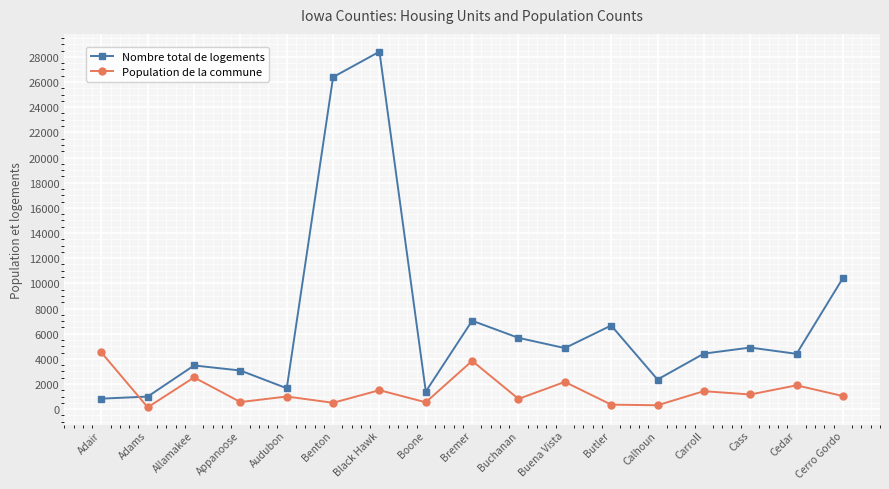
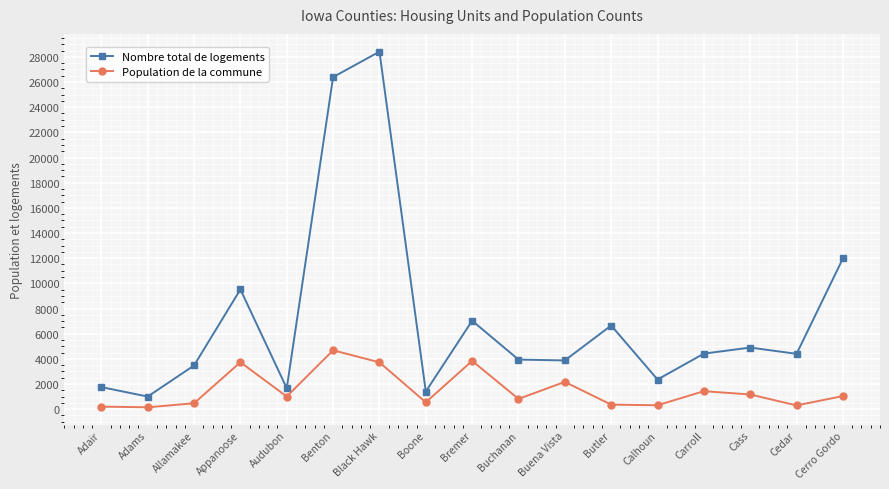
Nombre total de logements, Adair: 800 -> 1800
Population de la commune, Adair: 4500 -> 200
Population de la commune, Allamakee: 2500 -> 500
Nombre total de logements, Appanoose: 3100 -> 9500
Population de la commune, Appanoose: 600 -> 3700
Population de la commune, Benton: 500 -> 4700
Population de la commune, Black Hawk: 1500 -> 3700
Nombre total de logements, Buchanan: 5700 -> 3900
Nombre total de logements, Buena Vista: 4900 -> 3900
Population de la commune, Cedar: 1900 -> 300
Nombre total de logements, Cerro Gordo: 10400 -> 12000
